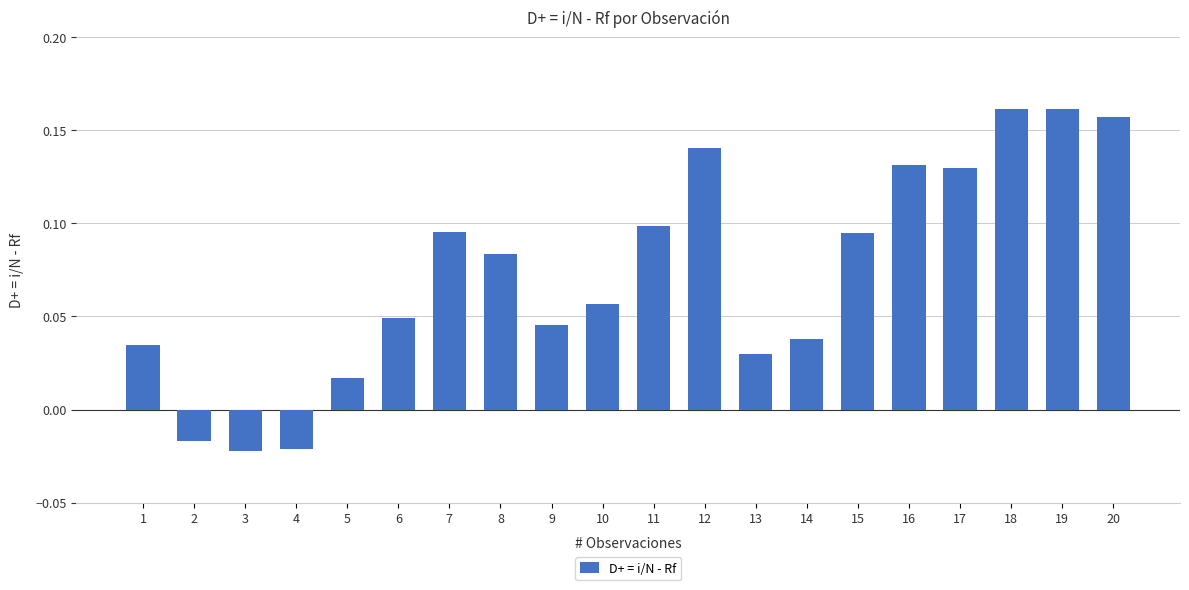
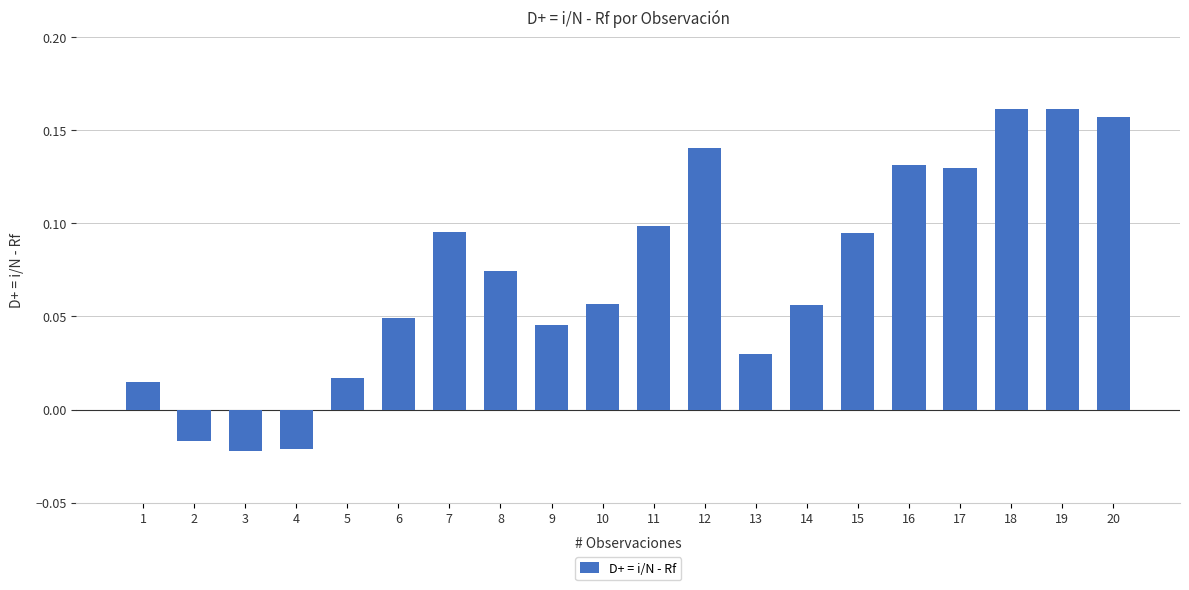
1: 0.035 -> 0.015
8: 0.084 -> 0.075
14: 0.038 -> 0.056
